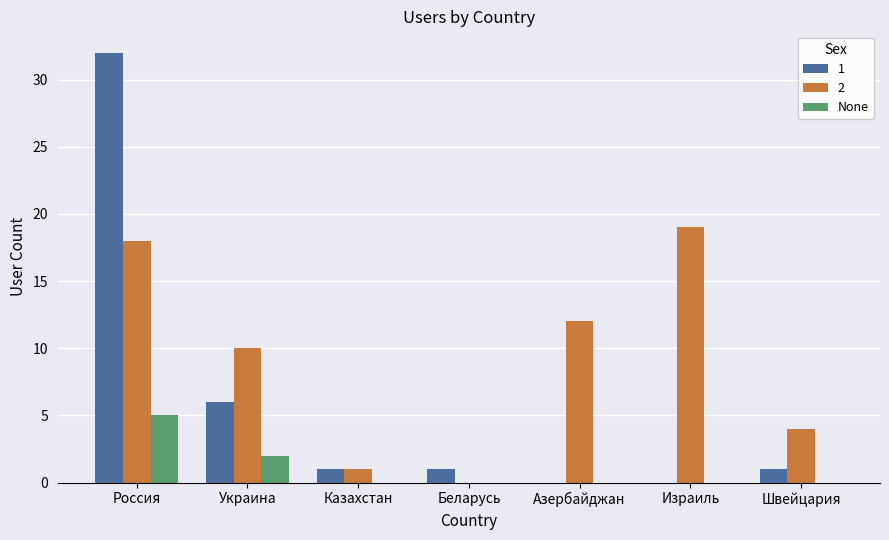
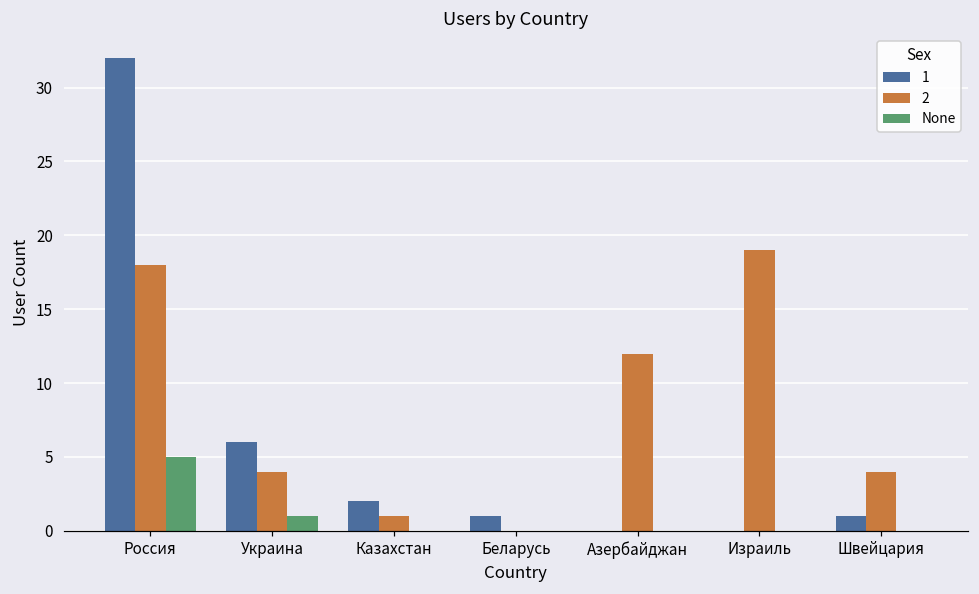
2, Украина: 10 -> 4
None, Украина: 2 -> 1
1, Казахстан: 1 -> 2
